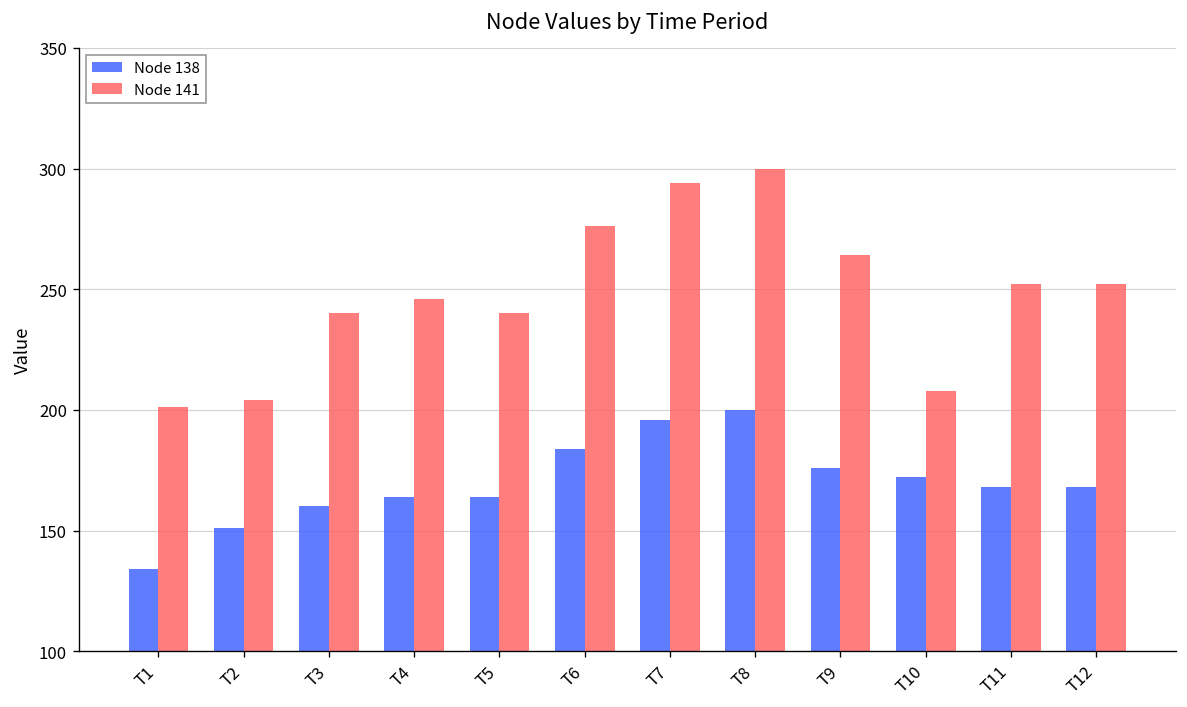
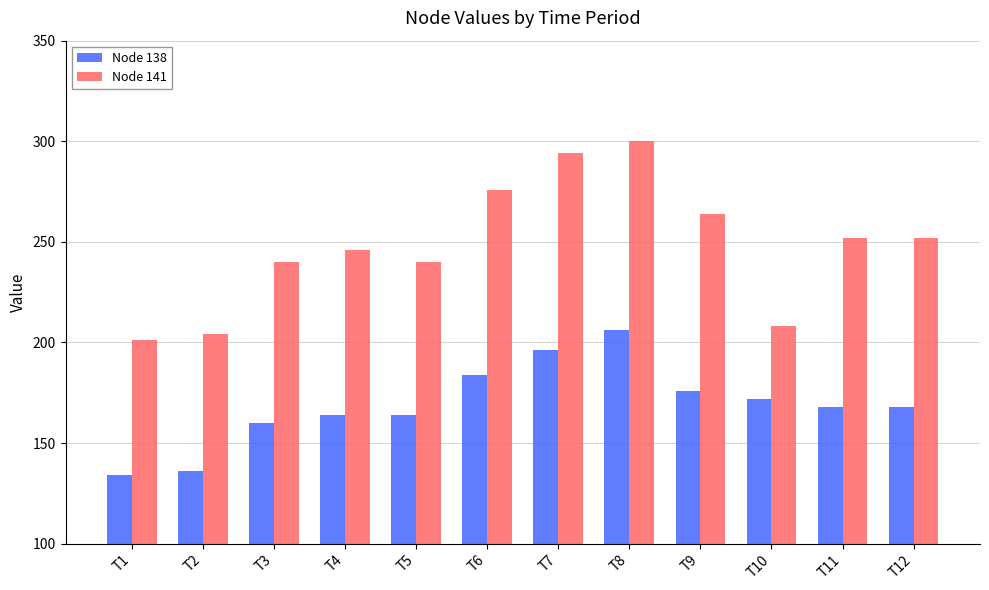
Node 138, T2: 151 -> 136
Node 138, T8: 200 -> 206
